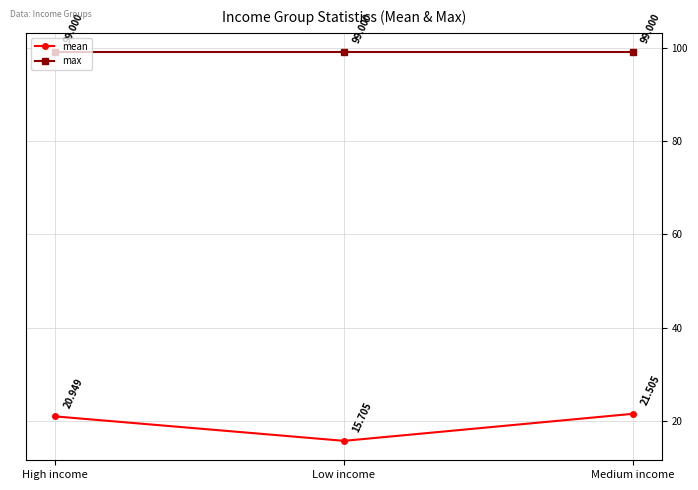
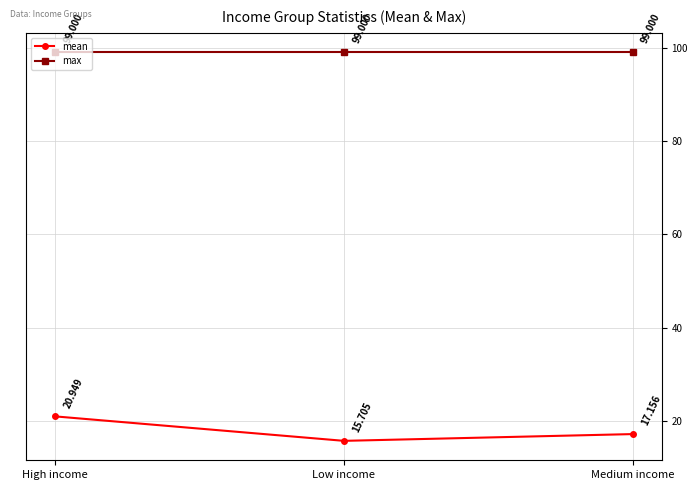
mean, Medium income: 21.505 -> 17.156
